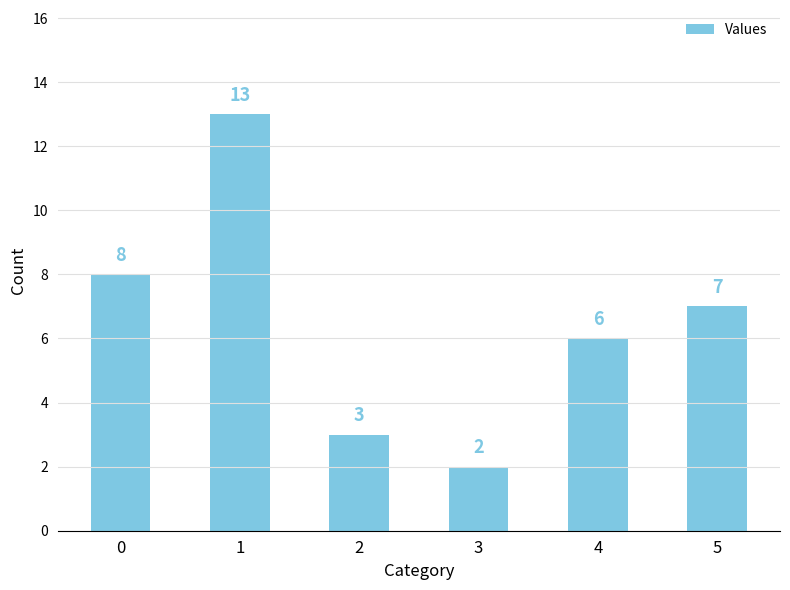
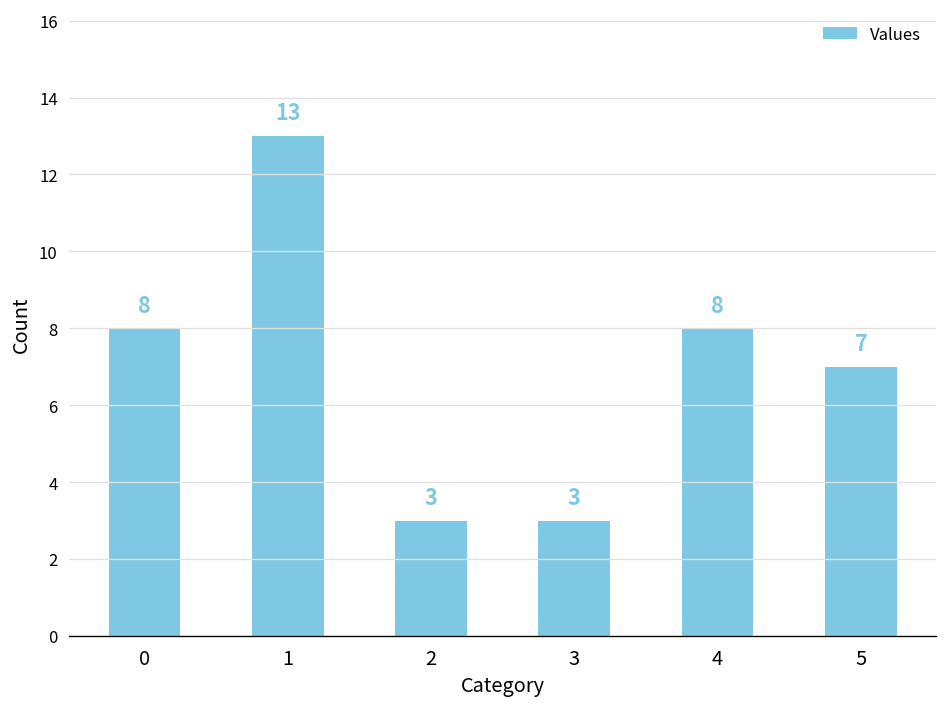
3: 2 -> 3
4: 6 -> 8
